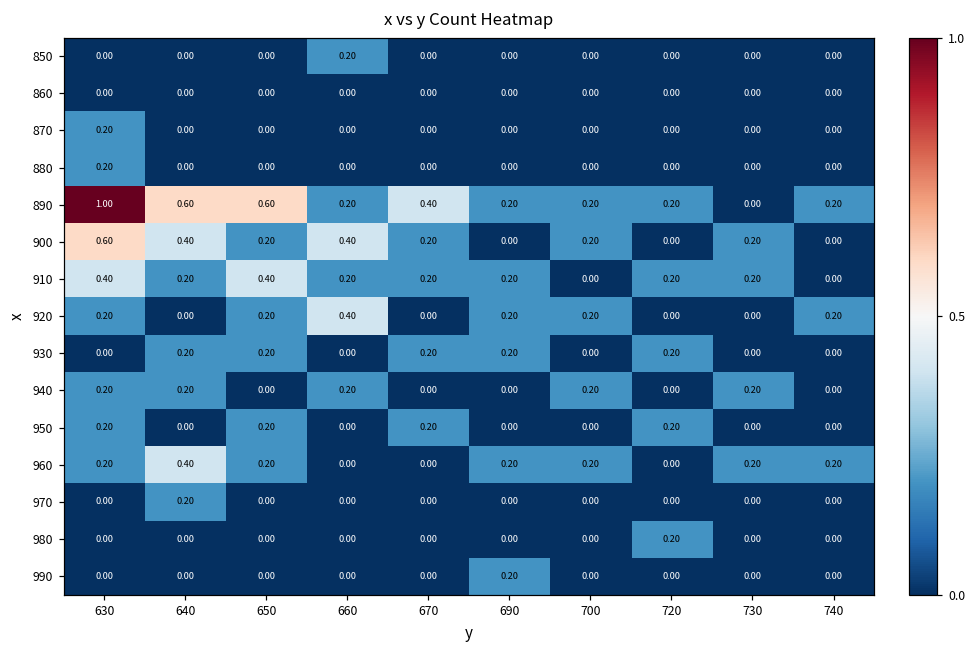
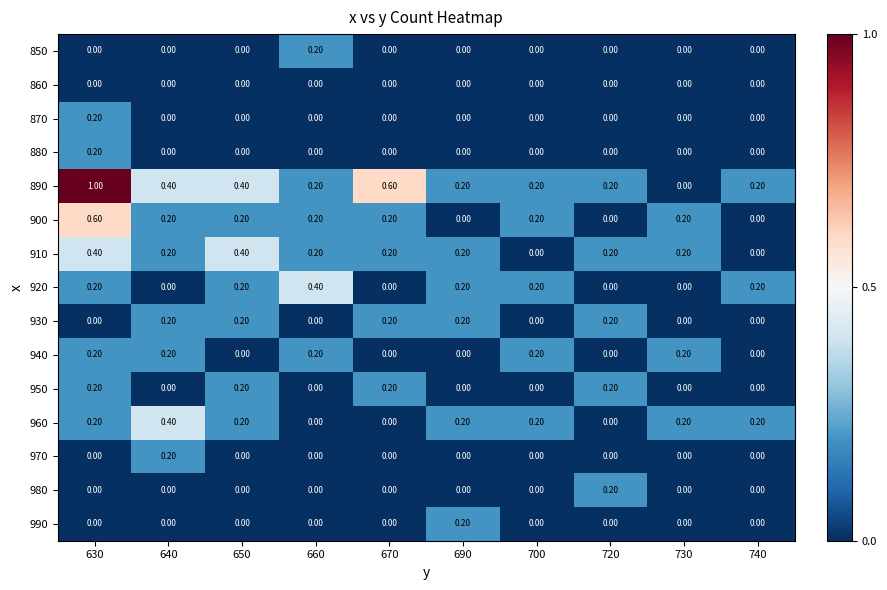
890, 640: 0.60 -> 0.40
890, 650: 0.60 -> 0.40
890, 670: 0.40 -> 0.60
900, 640: 0.40 -> 0.20
900, 660: 0.40 -> 0.20
